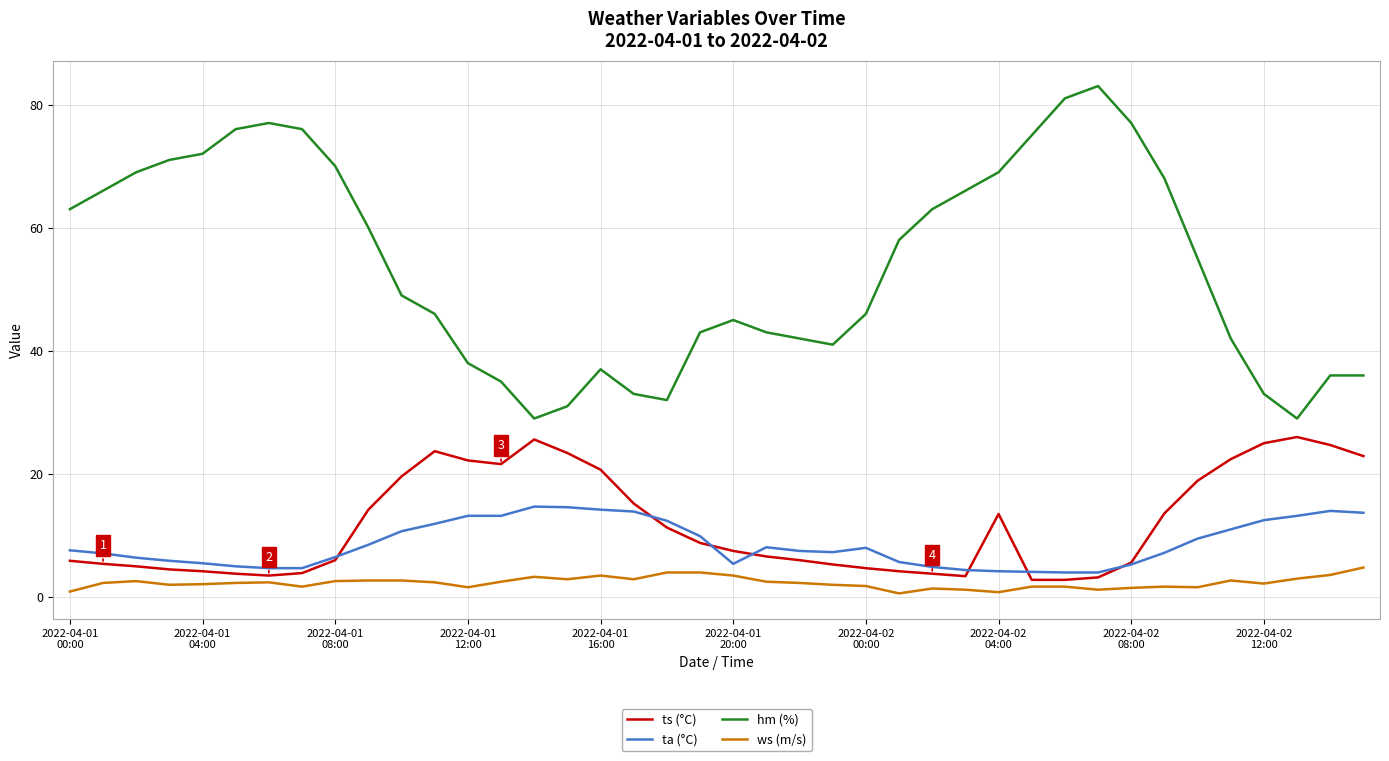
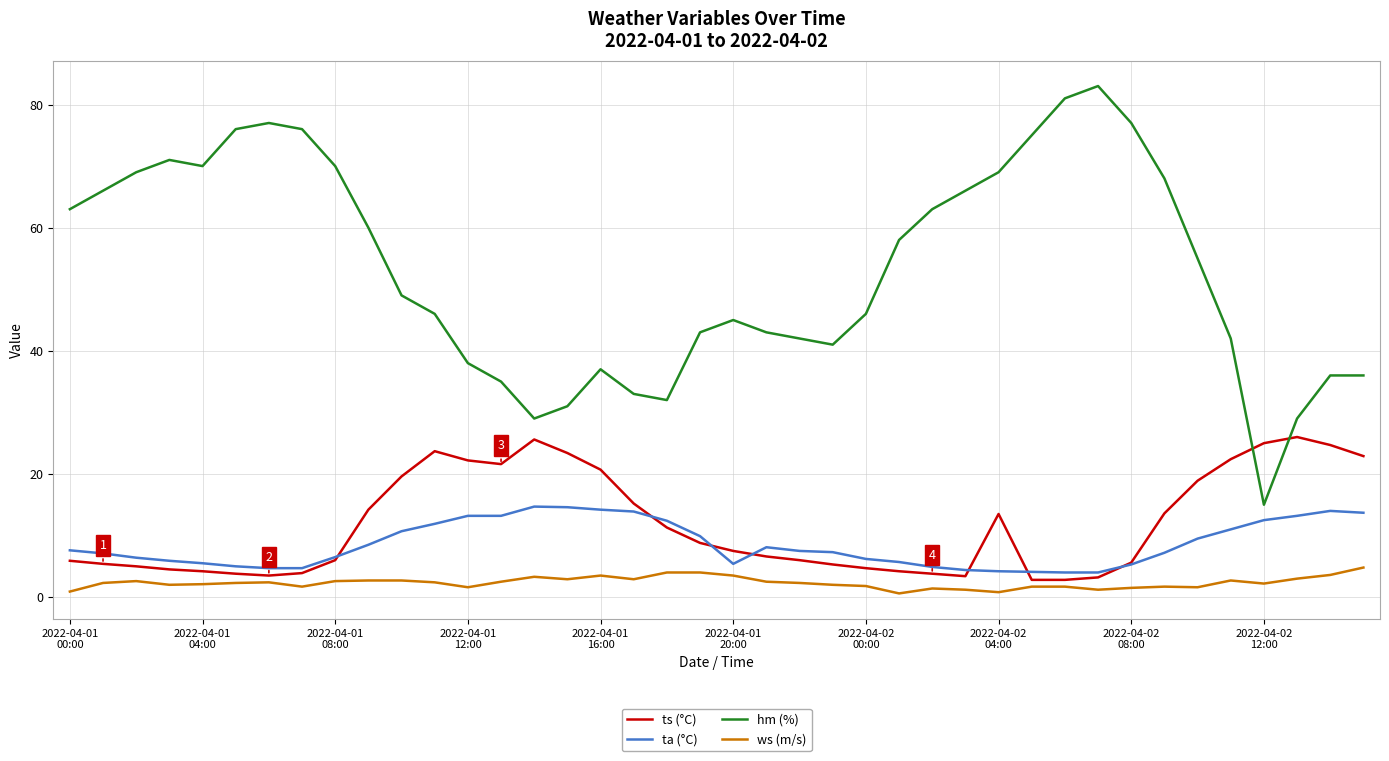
hm (%), 2022-04-01 04:00: 72 -> 70
ta (°C), 2022-04-02 00:00: 8 -> 6
hm (%), 2022-04-02 12:00: 33 -> 15
